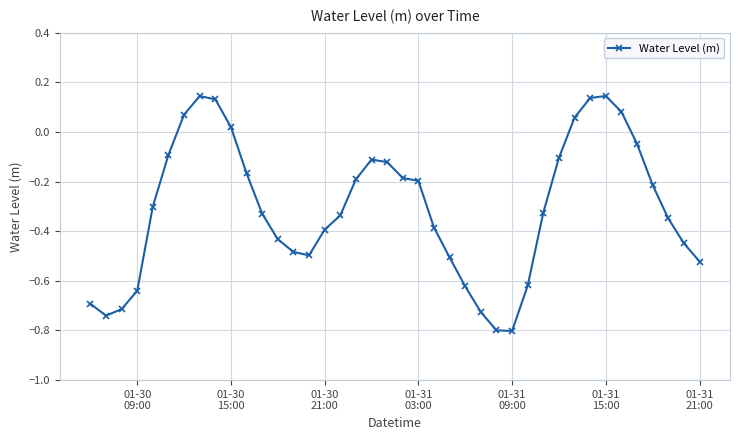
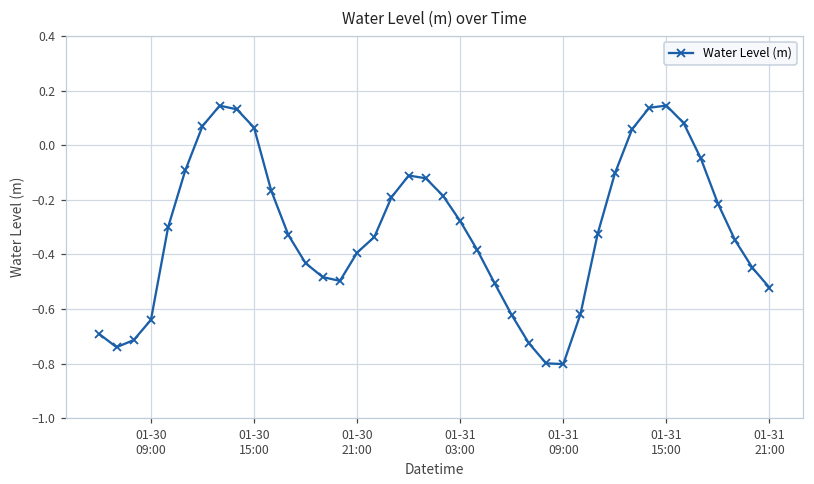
01-30 15:00: 0.02 -> 0.06
01-31 03:00: -0.20 -> -0.28
